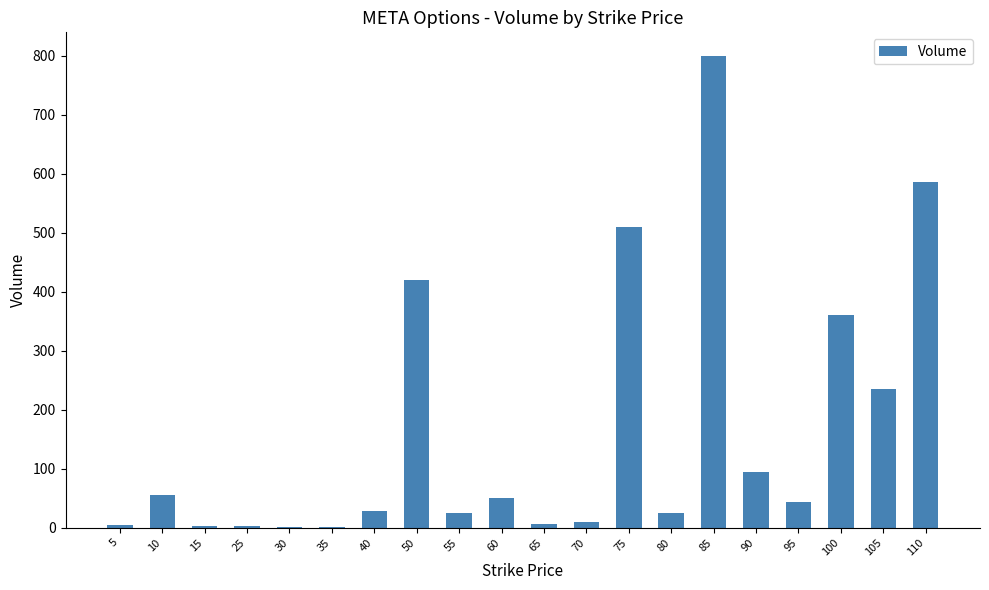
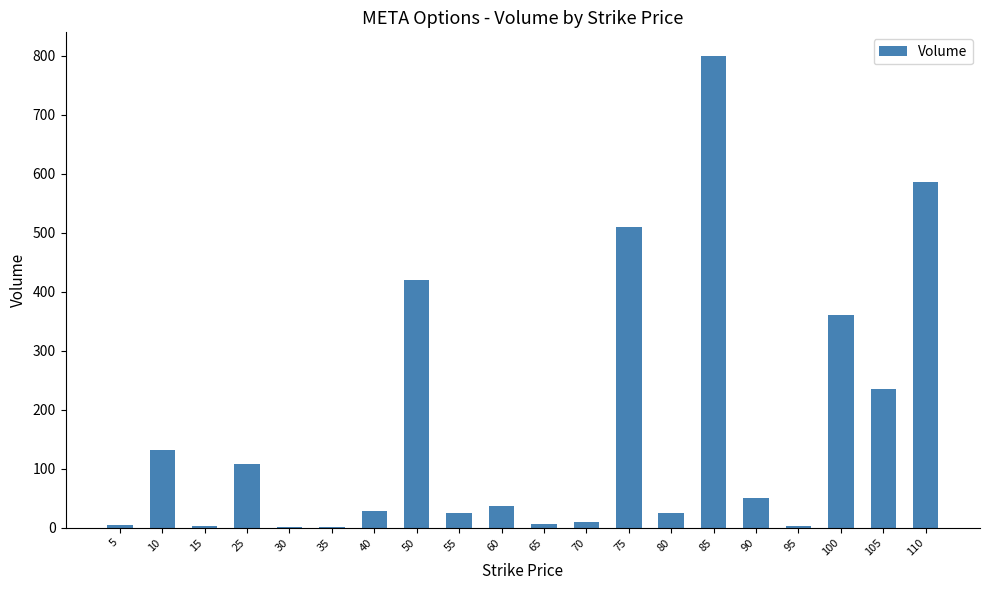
10: 60 -> 130
25: 0 -> 110
60: 50 -> 40
90: 100 -> 50
95: 40 -> 0
